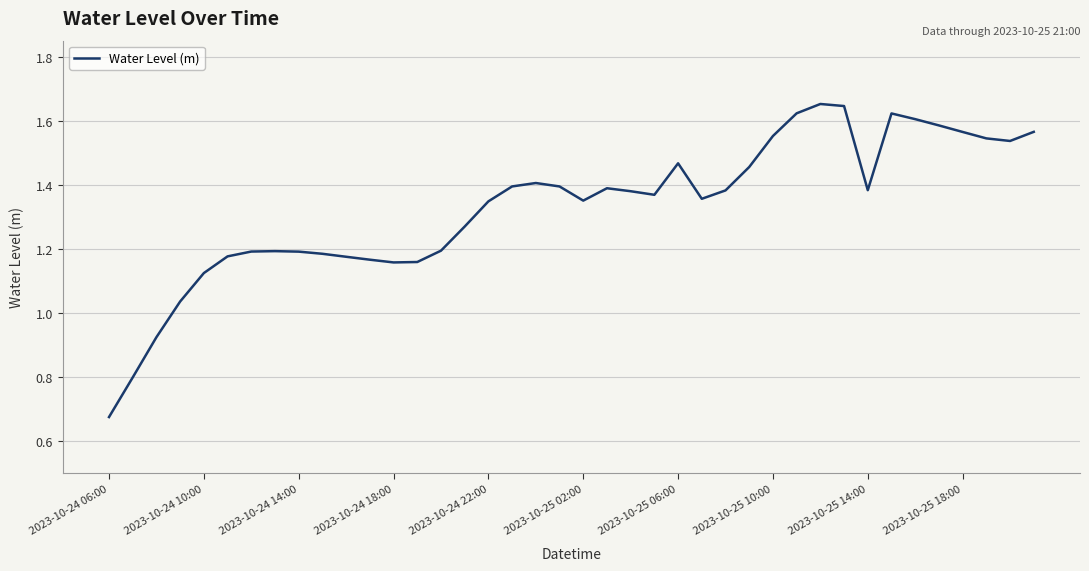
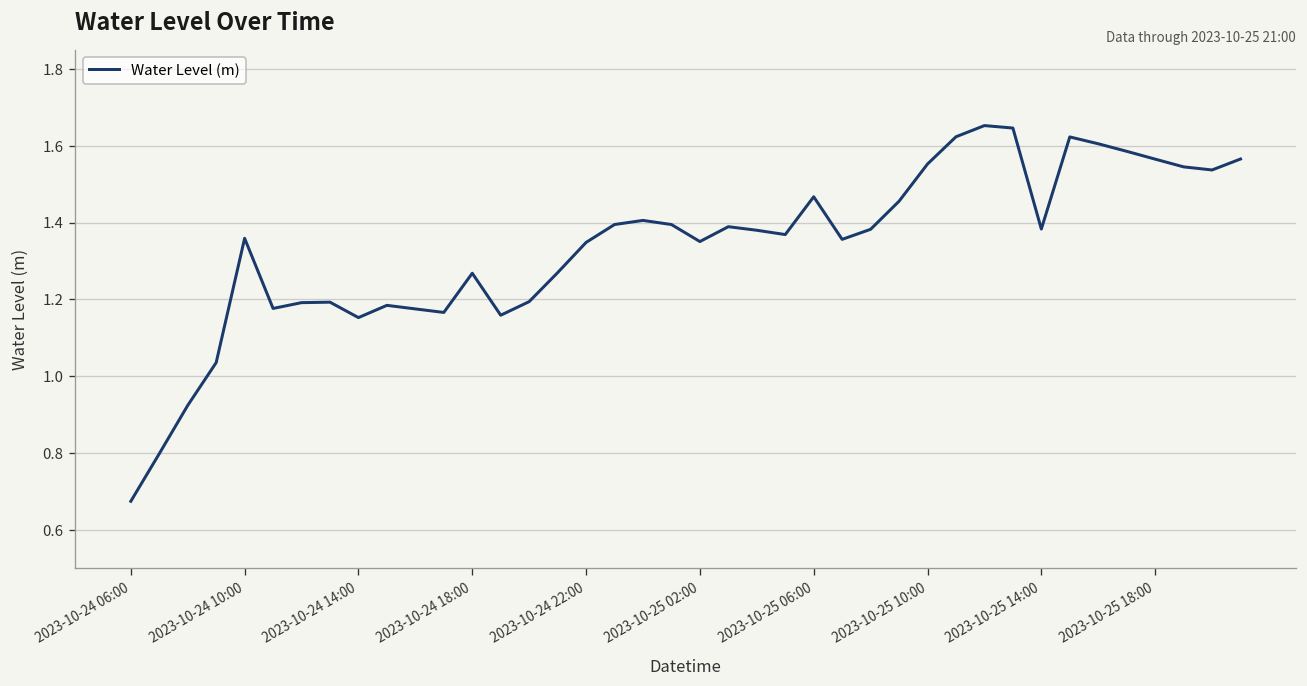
2023-10-24 10:00: 1.12 -> 1.36
2023-10-24 14:00: 1.19 -> 1.15
2023-10-24 18:00: 1.16 -> 1.27
